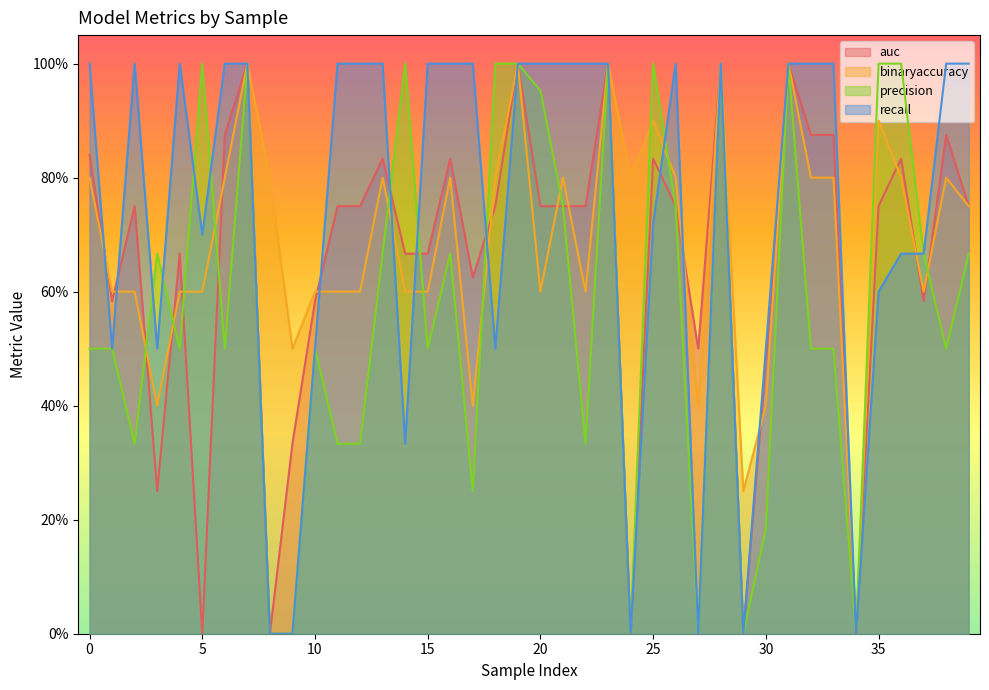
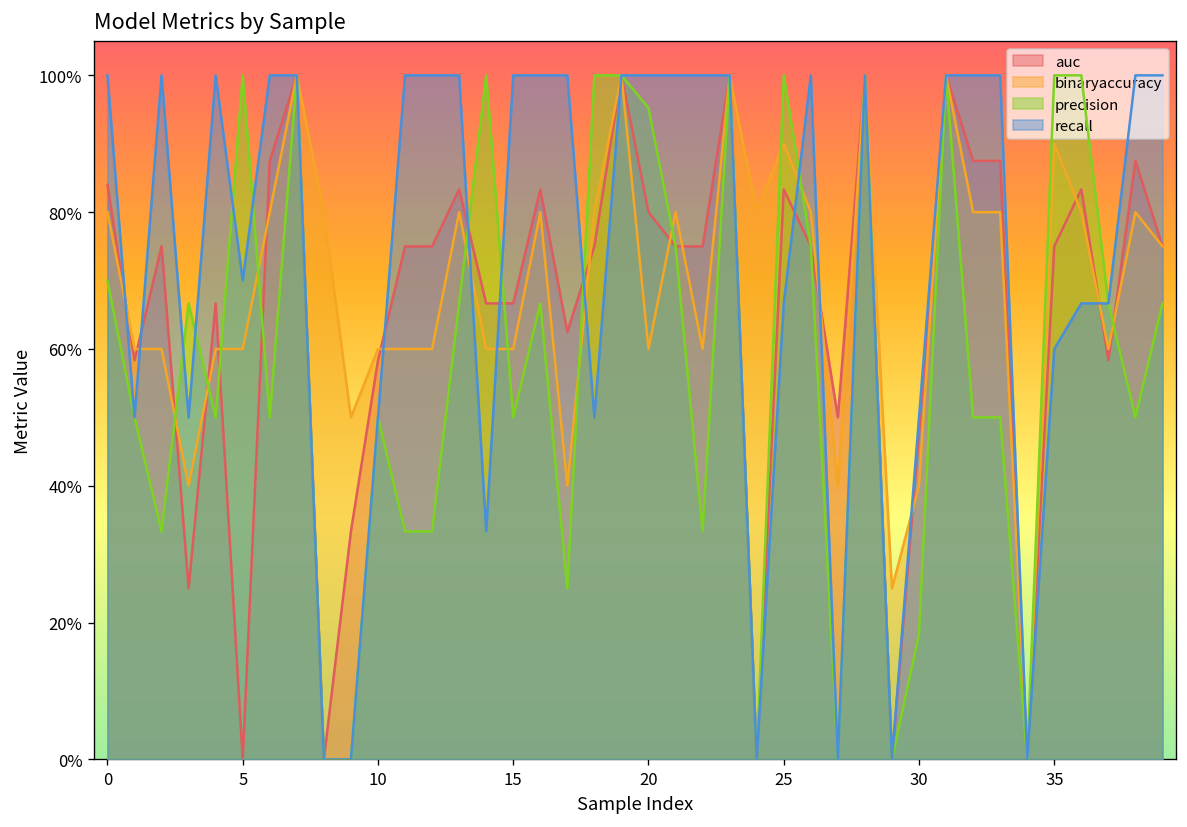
precision, 0: 50% -> 70%
auc, 20: 75% -> 80%
recall, 25: 72% -> 67%
